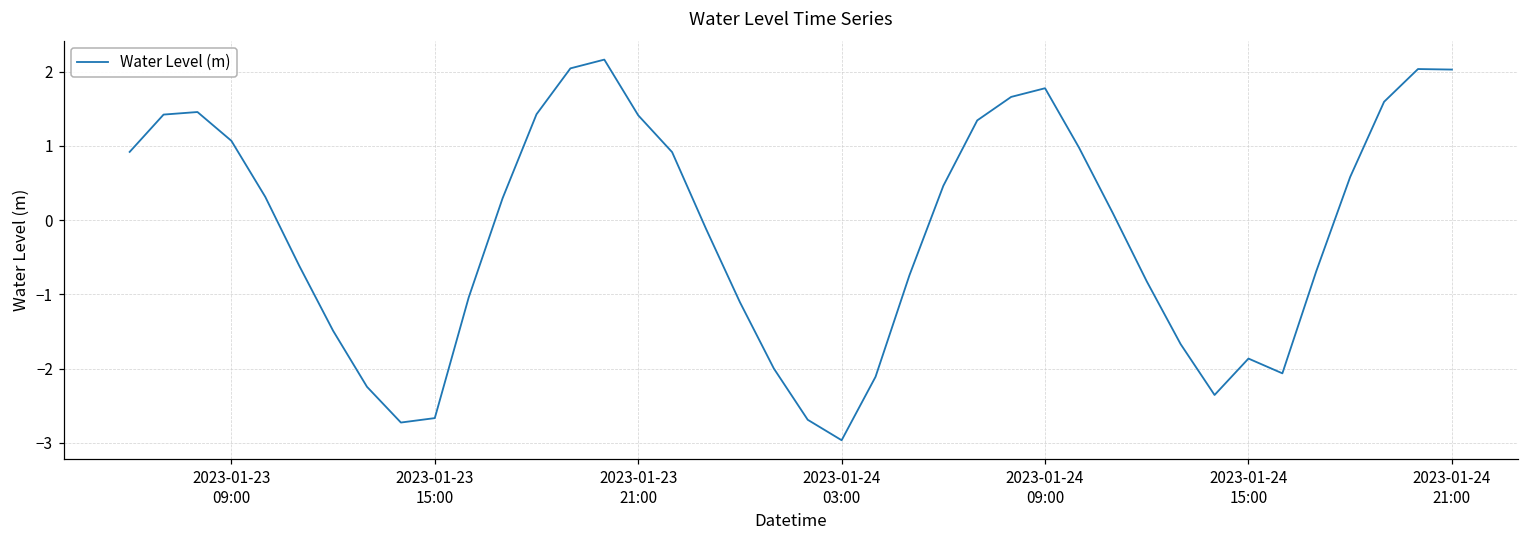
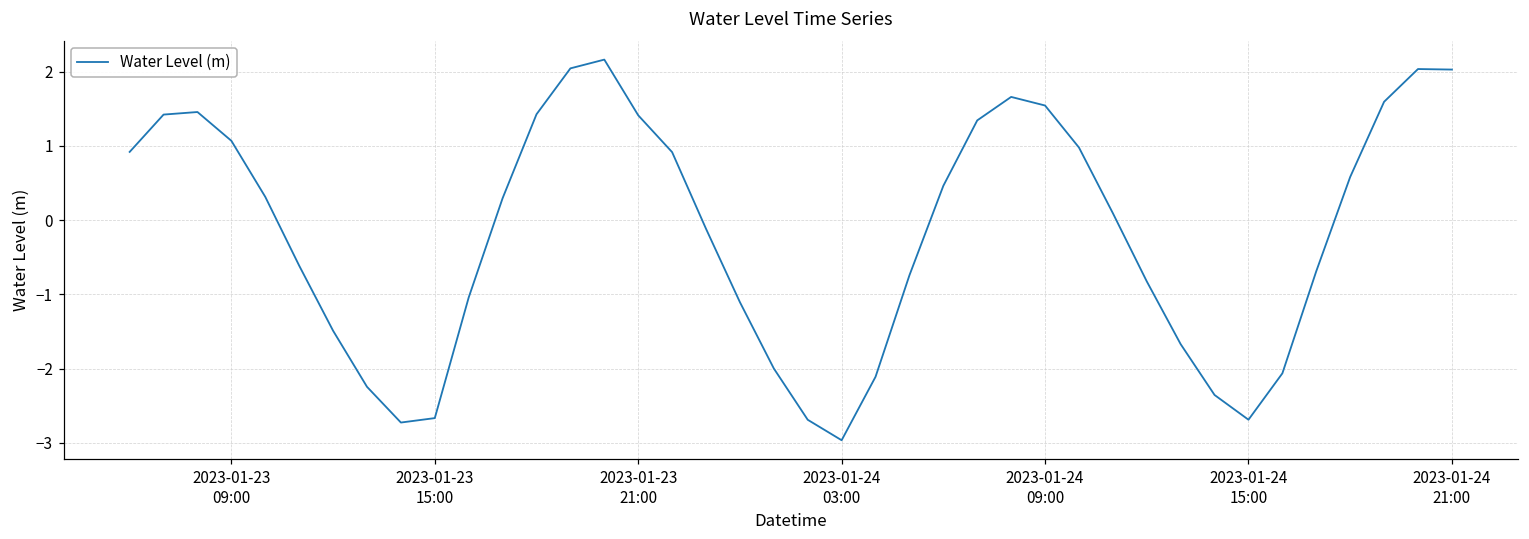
2023-01-24 09:00: 1.8 -> 1.5
2023-01-24 15:00: -1.9 -> -2.7
